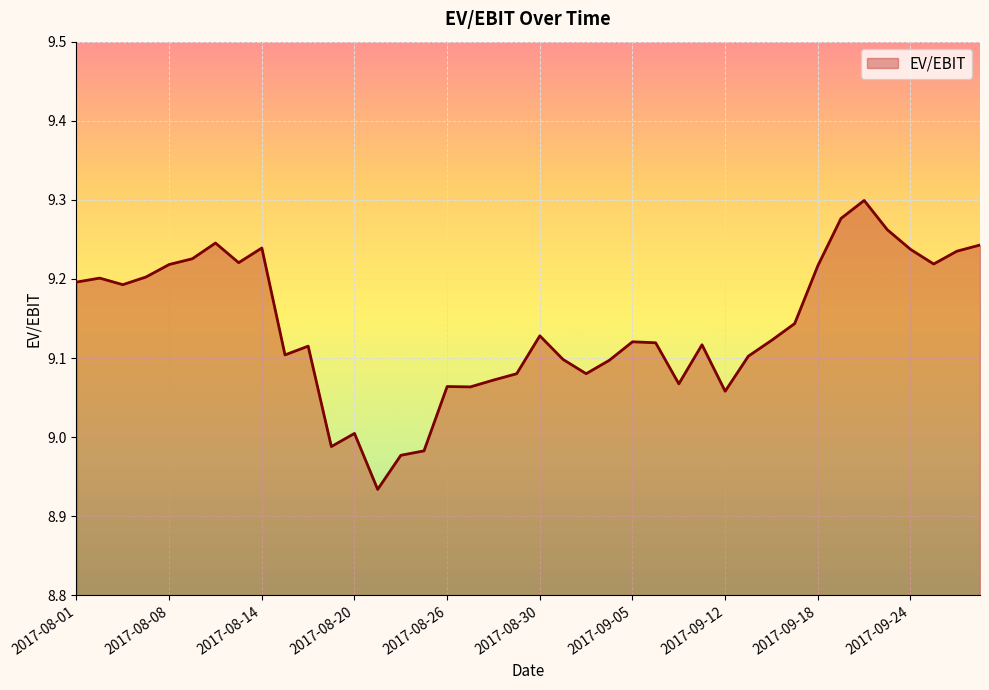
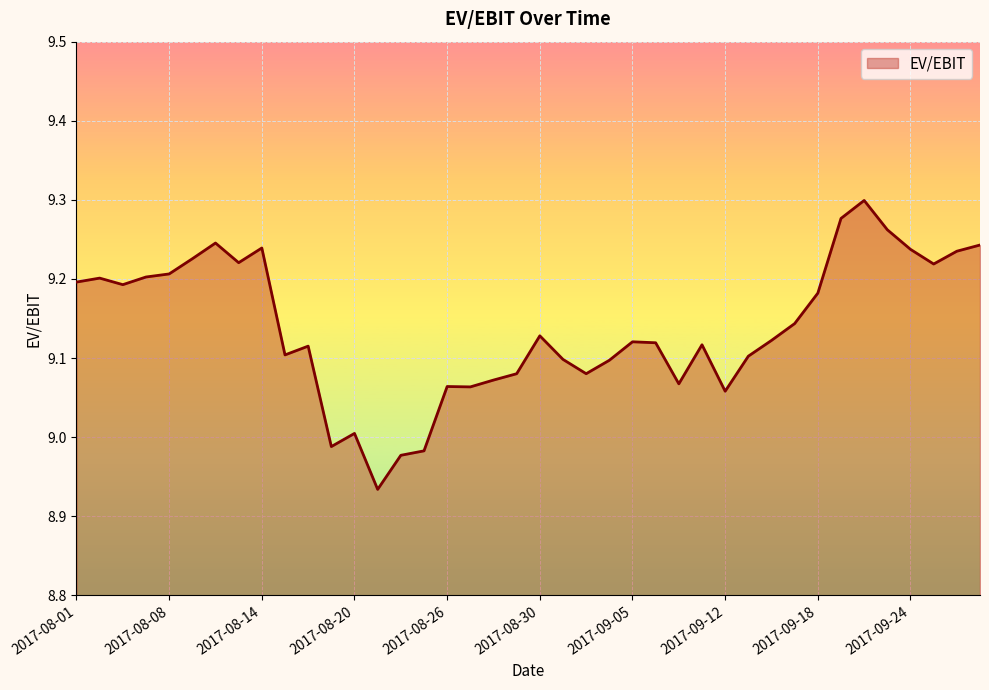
2017-08-08: 9.22 -> 9.21
2017-09-18: 9.22 -> 9.18
